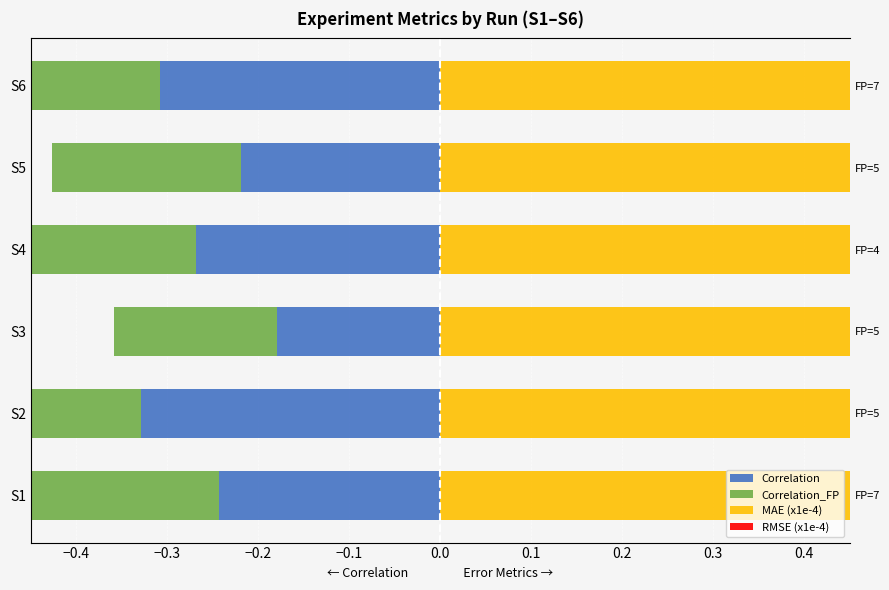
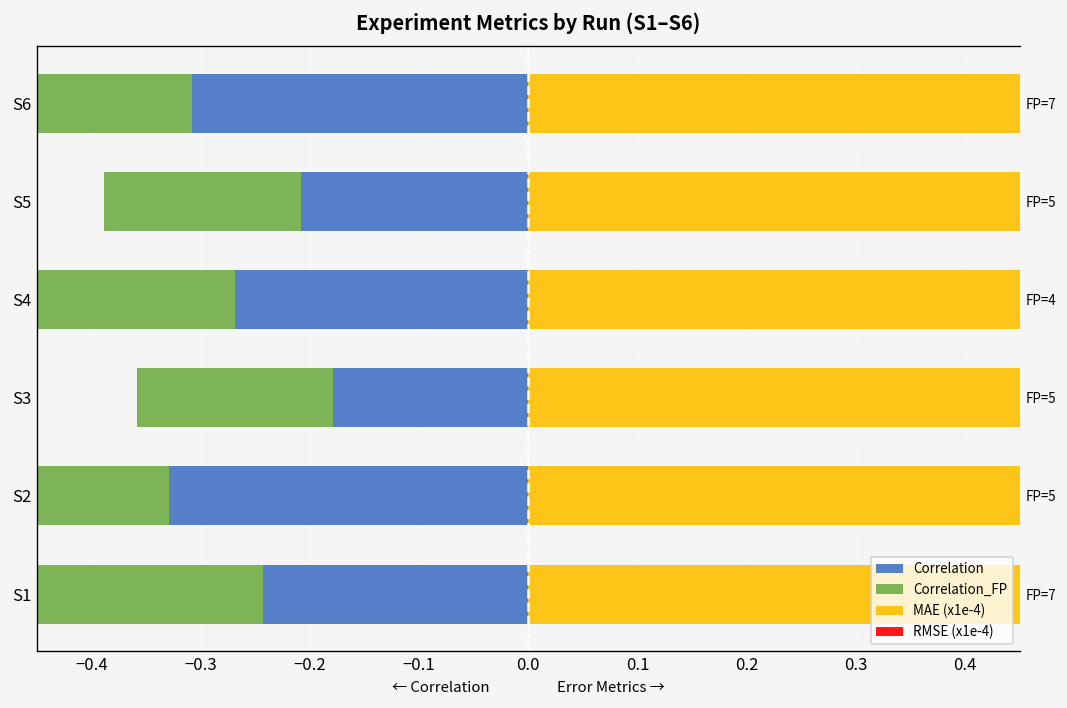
Correlation, S5: -0.22 -> -0.21
Correlation_FP, S5: -0.21 -> -0.18
